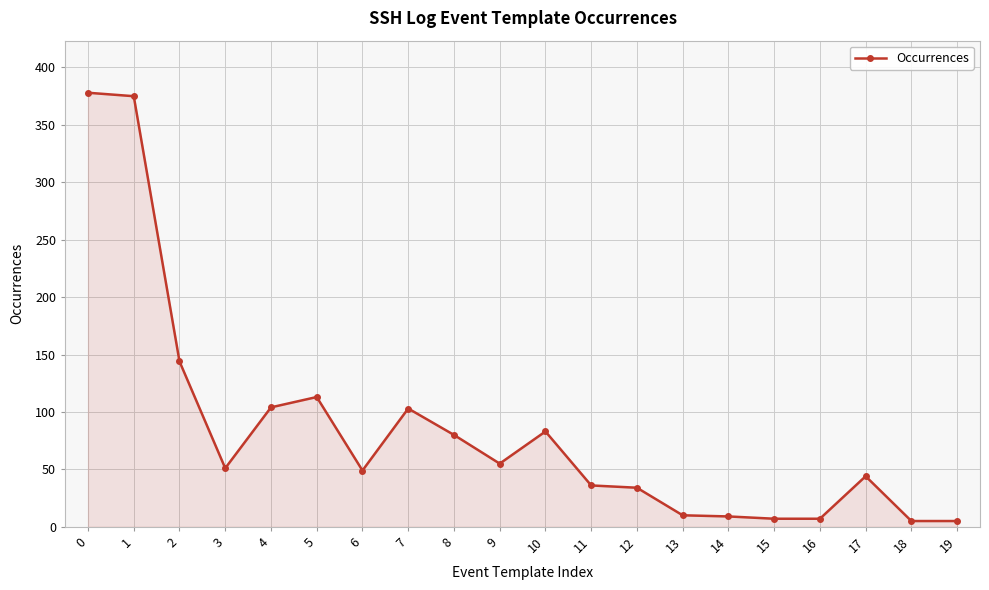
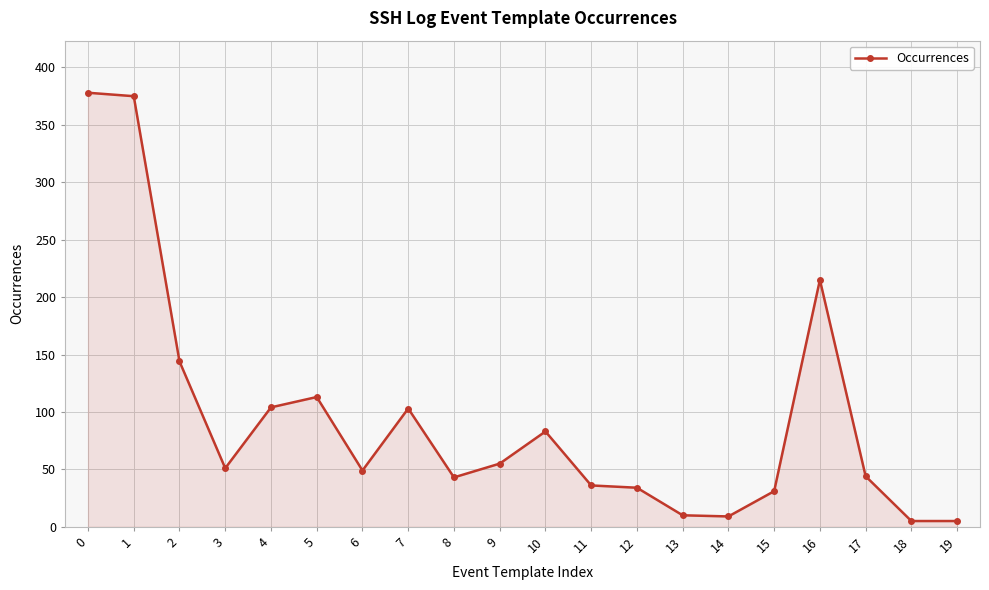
8: 80 -> 43
15: 7 -> 31
16: 7 -> 215
